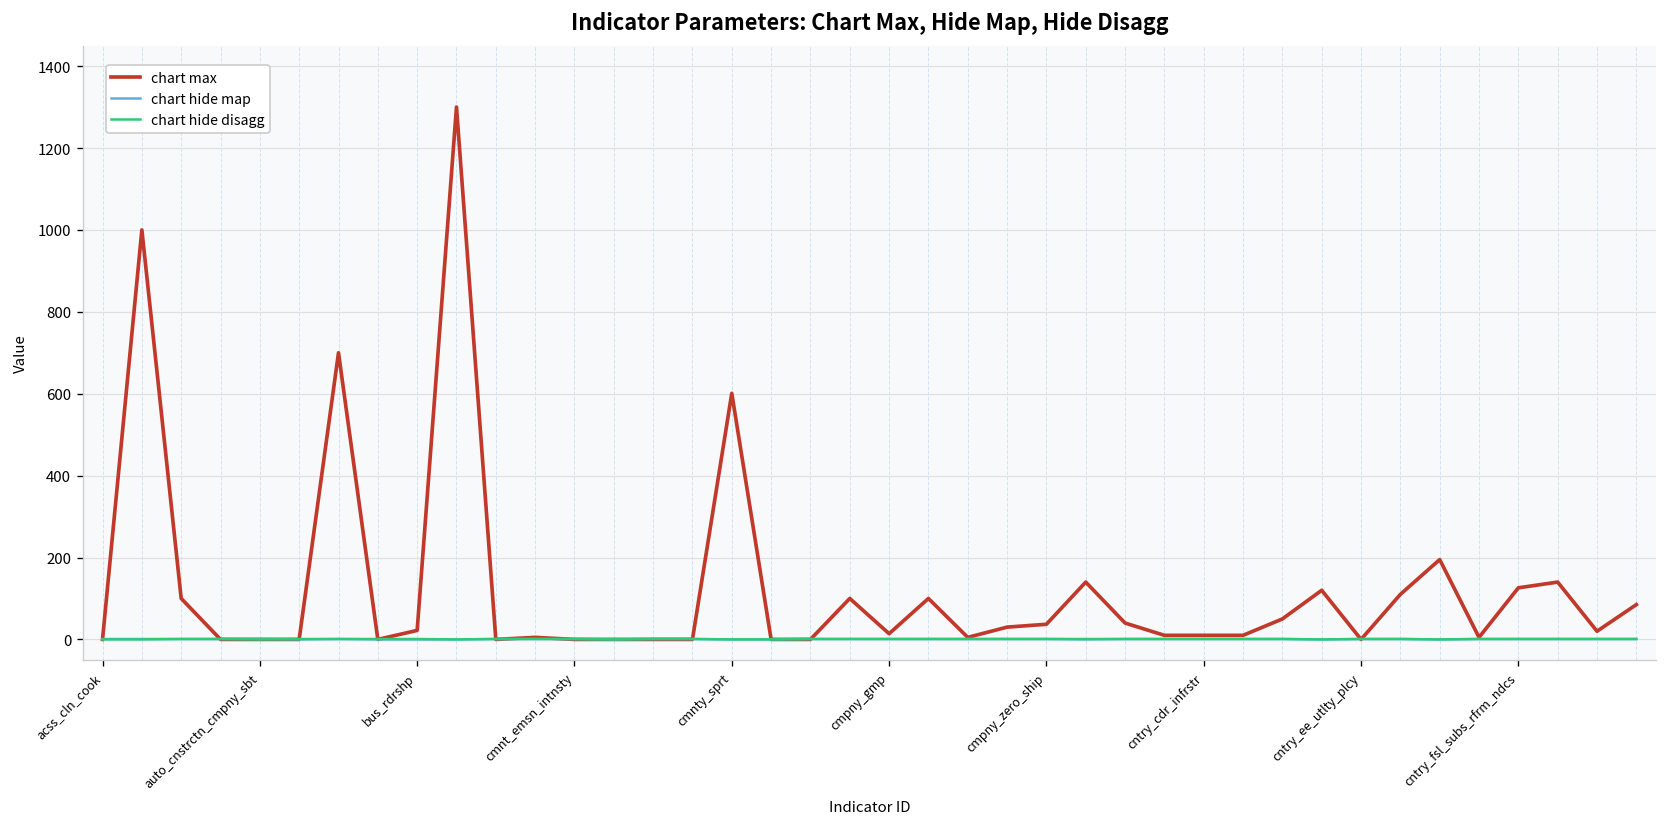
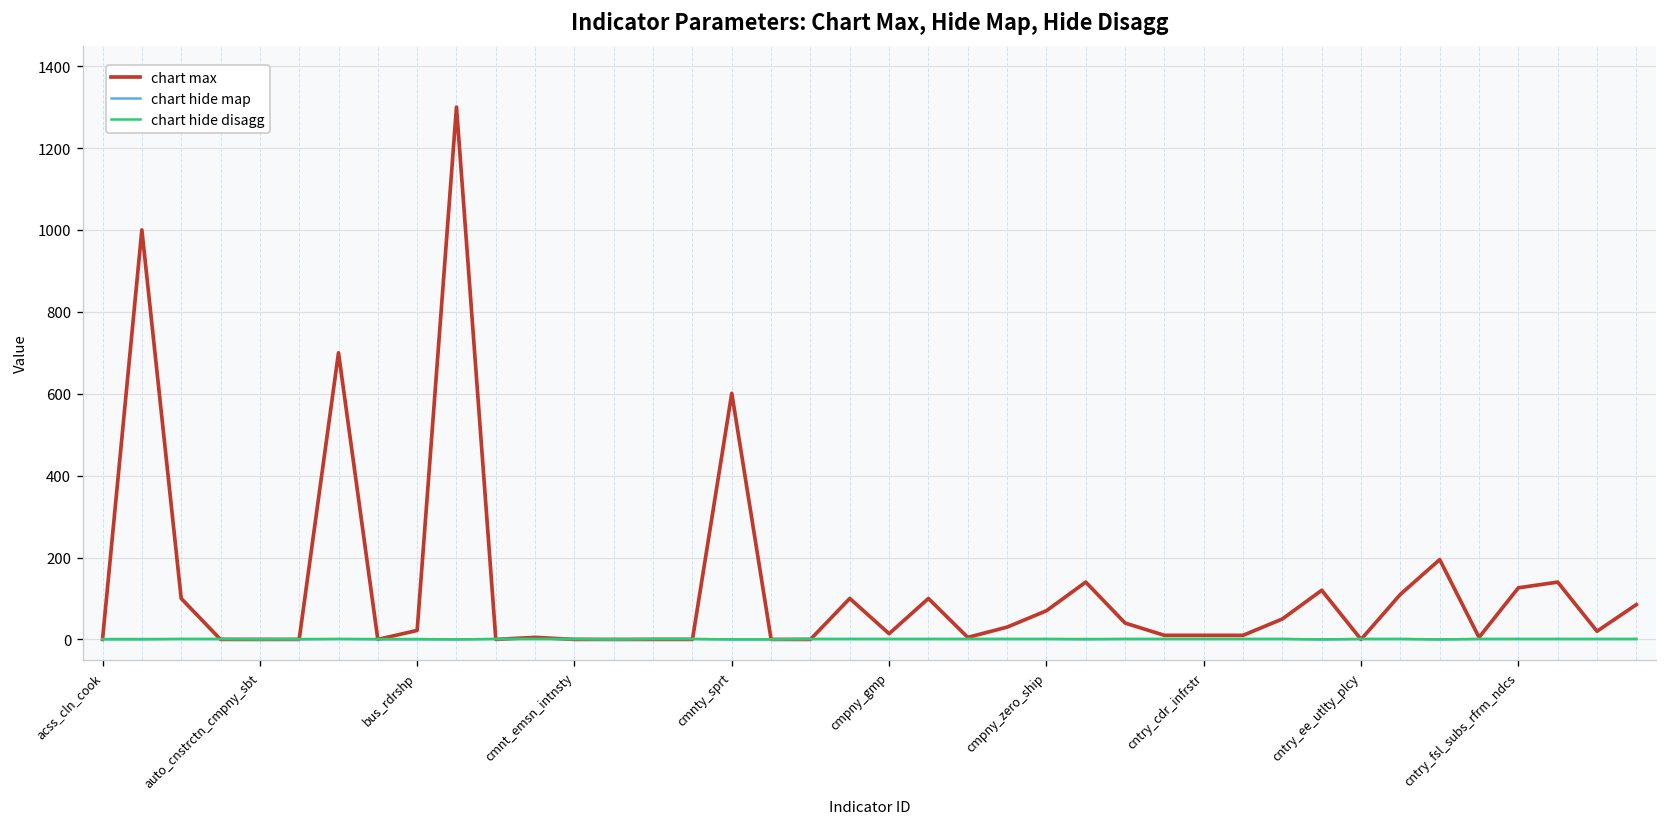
chart max, cmpny_zero_ship: 40 -> 70
